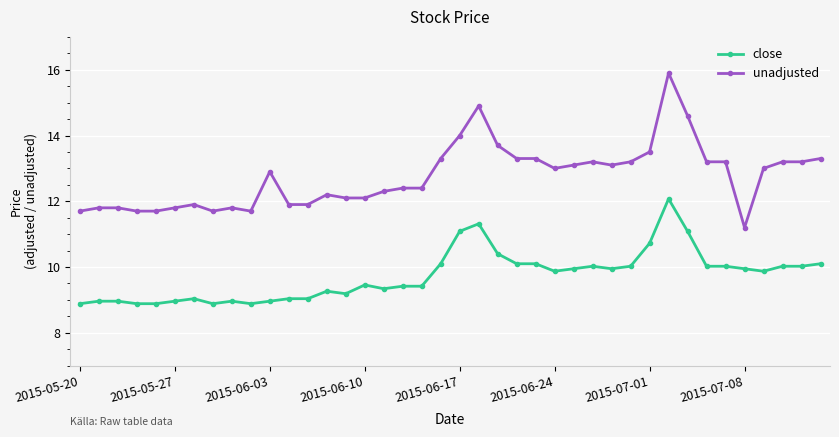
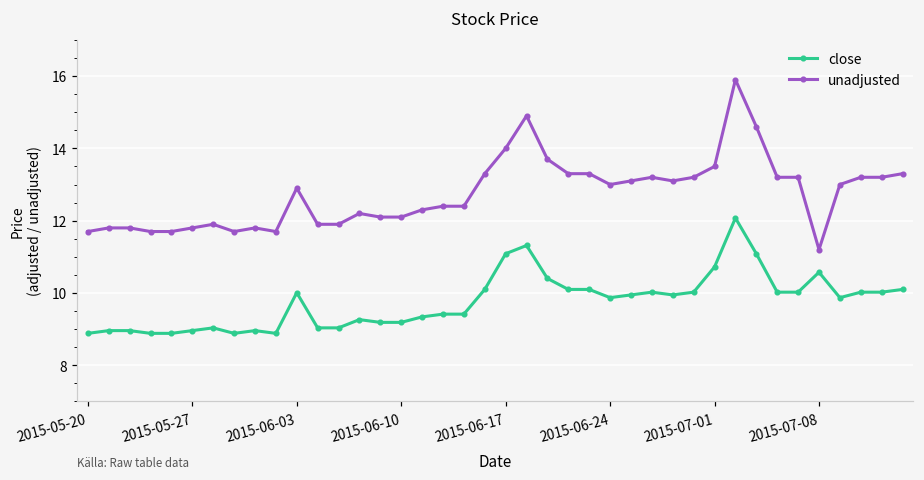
close, 2015-06-03: 9.0 -> 10.0
close, 2015-06-10: 9.5 -> 9.2
close, 2015-07-08: 9.9 -> 10.6
